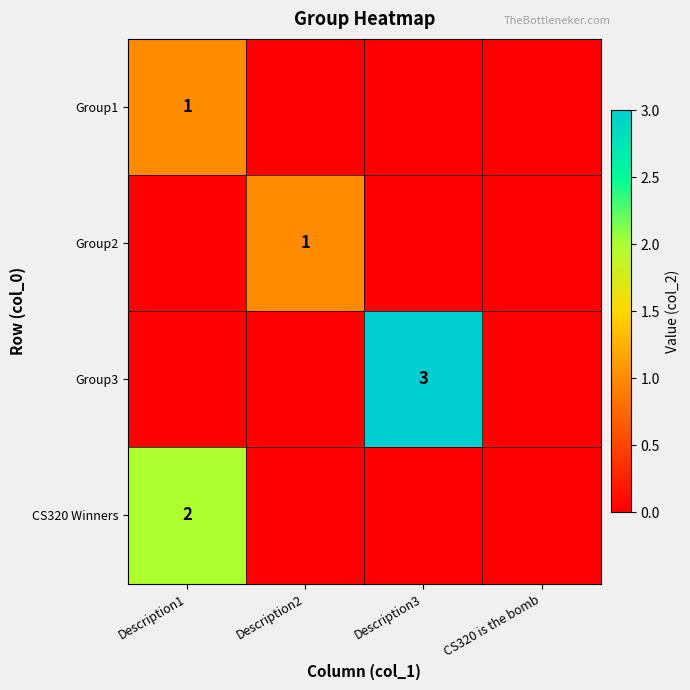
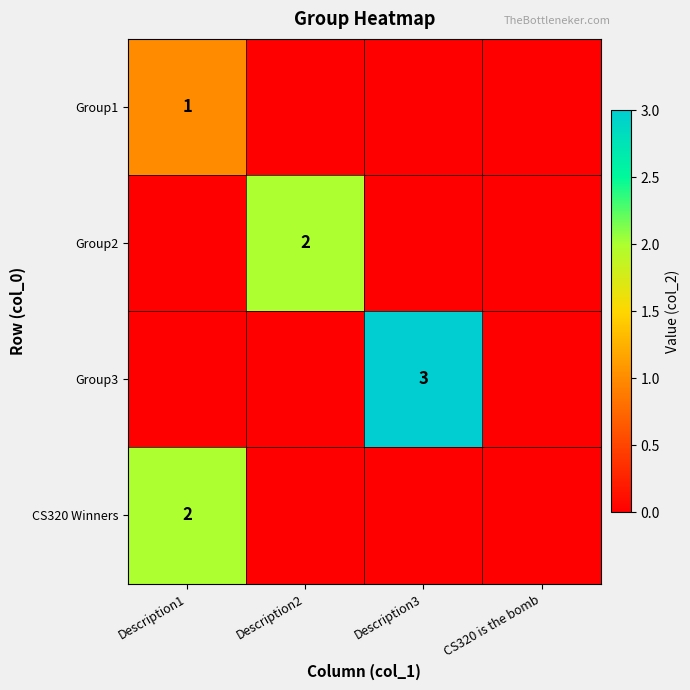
Group2, Description2: 1 -> 2
